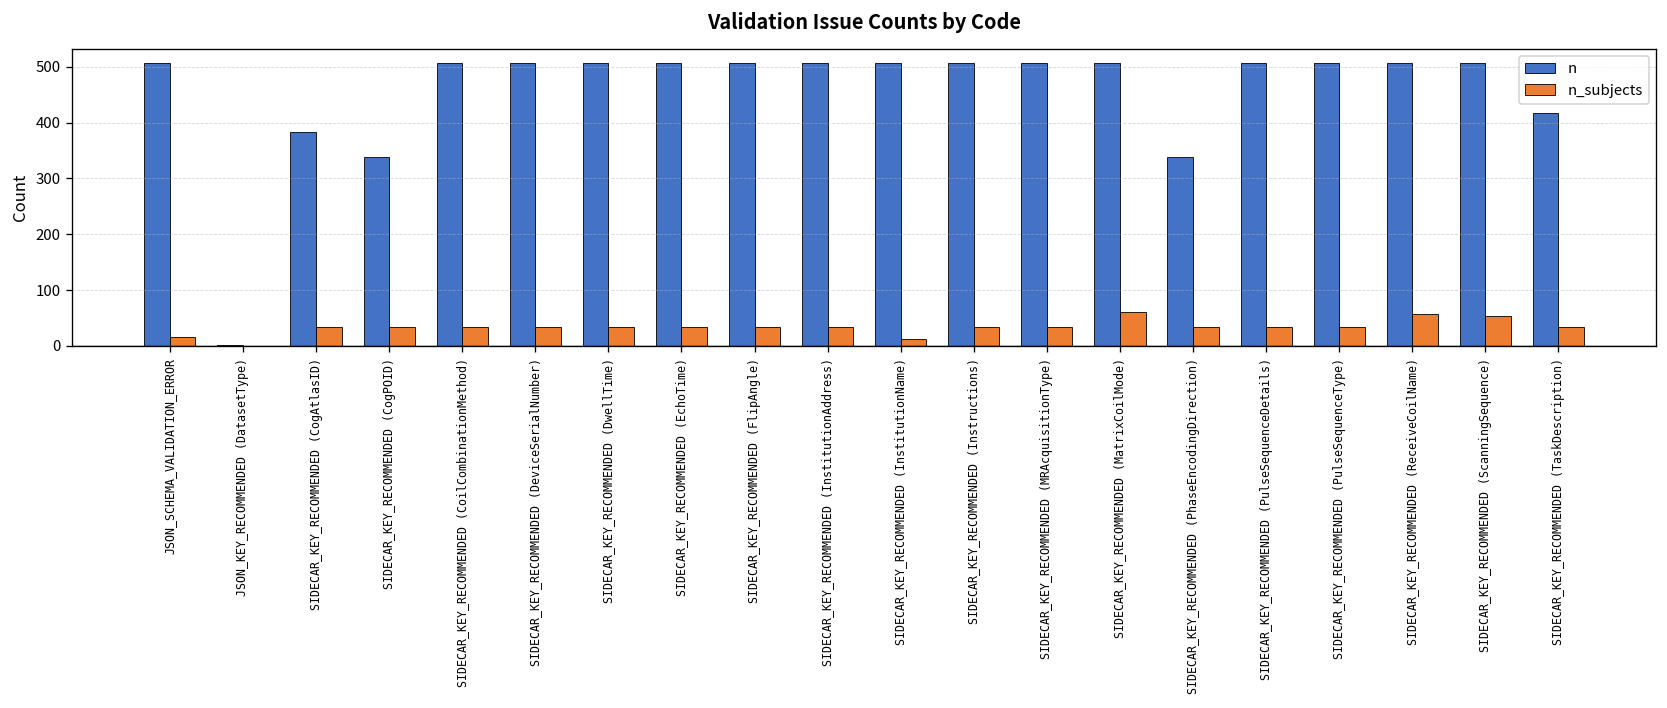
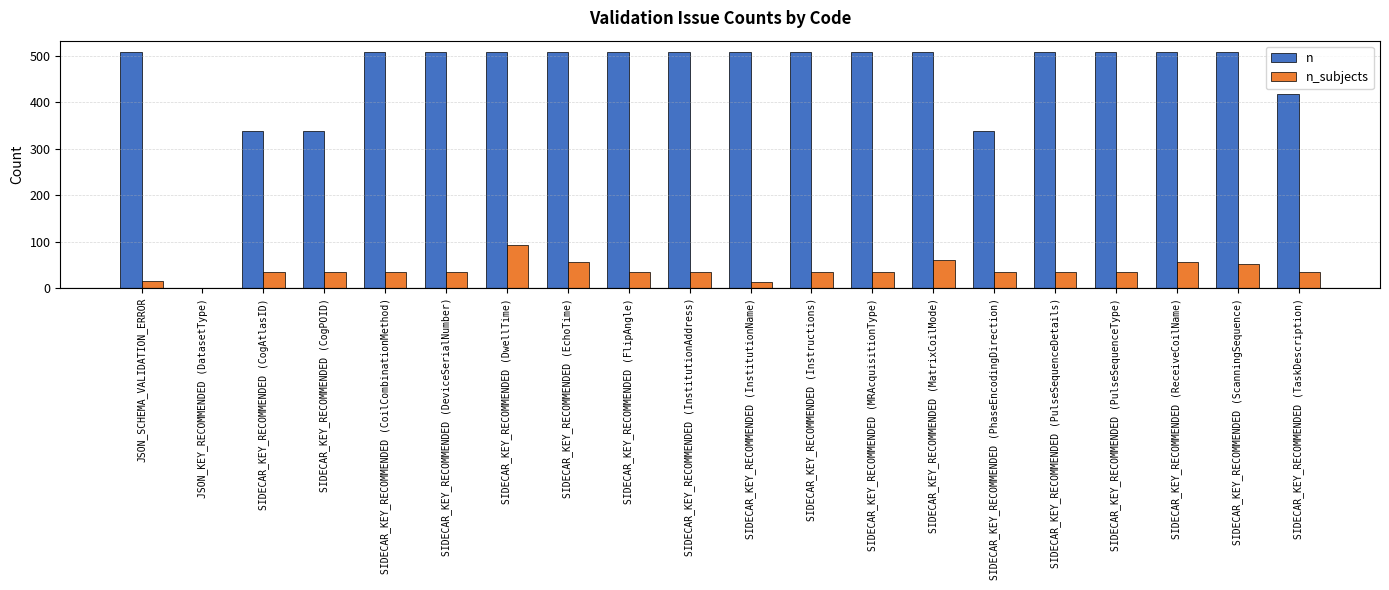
n, SIDECAR_KEY_RECOMMENDED (CogAtlasID): 380 -> 340
n_subjects, SIDECAR_KEY_RECOMMENDED (DwellTime): 30 -> 90
n_subjects, SIDECAR_KEY_RECOMMENDED (EchoTime): 30 -> 60
